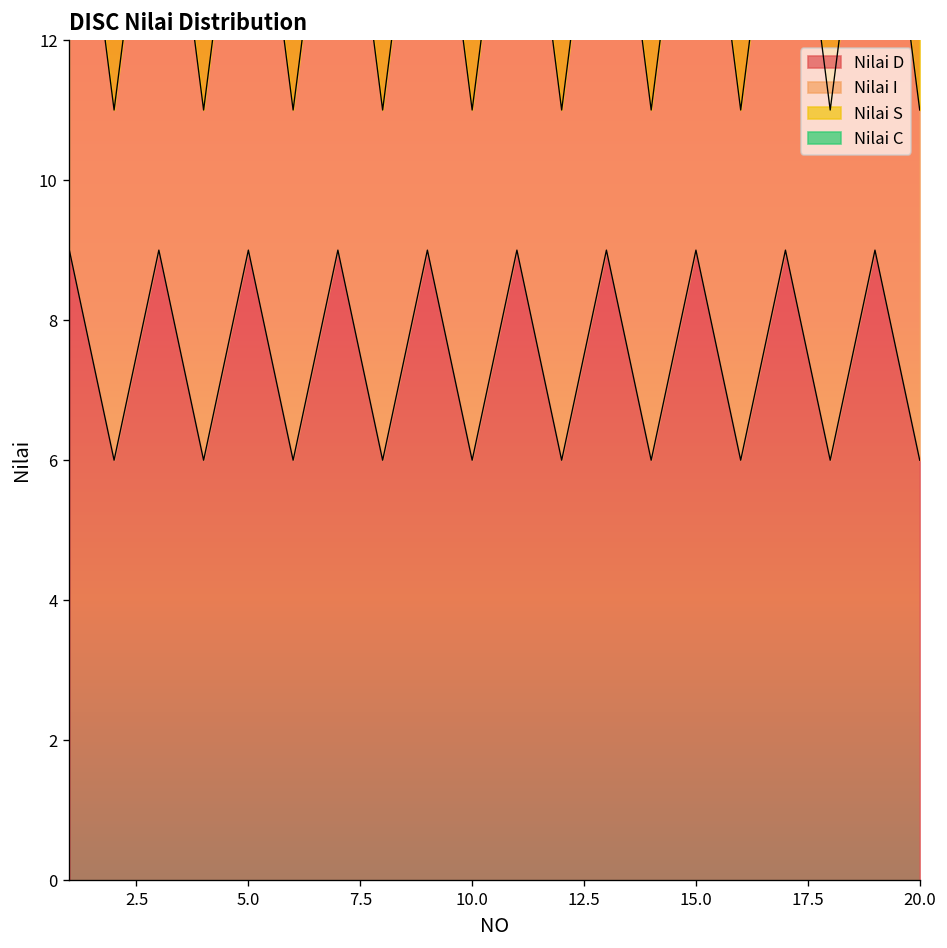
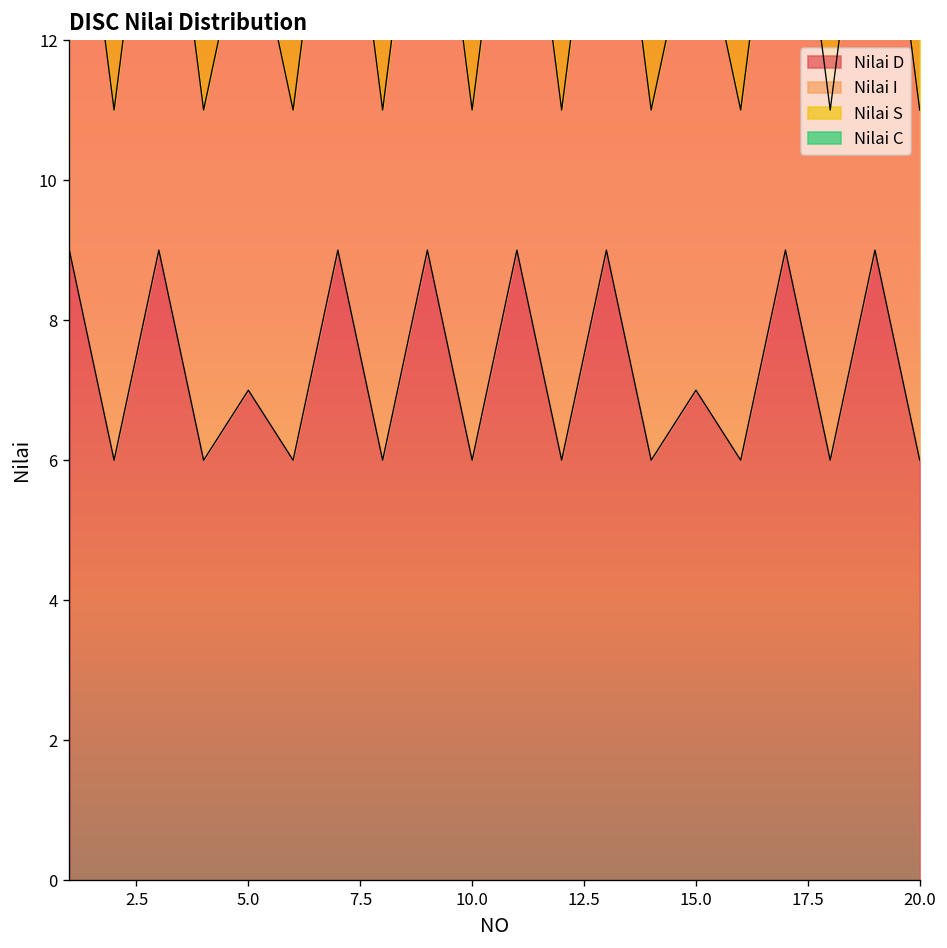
Nilai D, 5.0: 9 -> 7
Nilai D, 15.0: 9 -> 7
